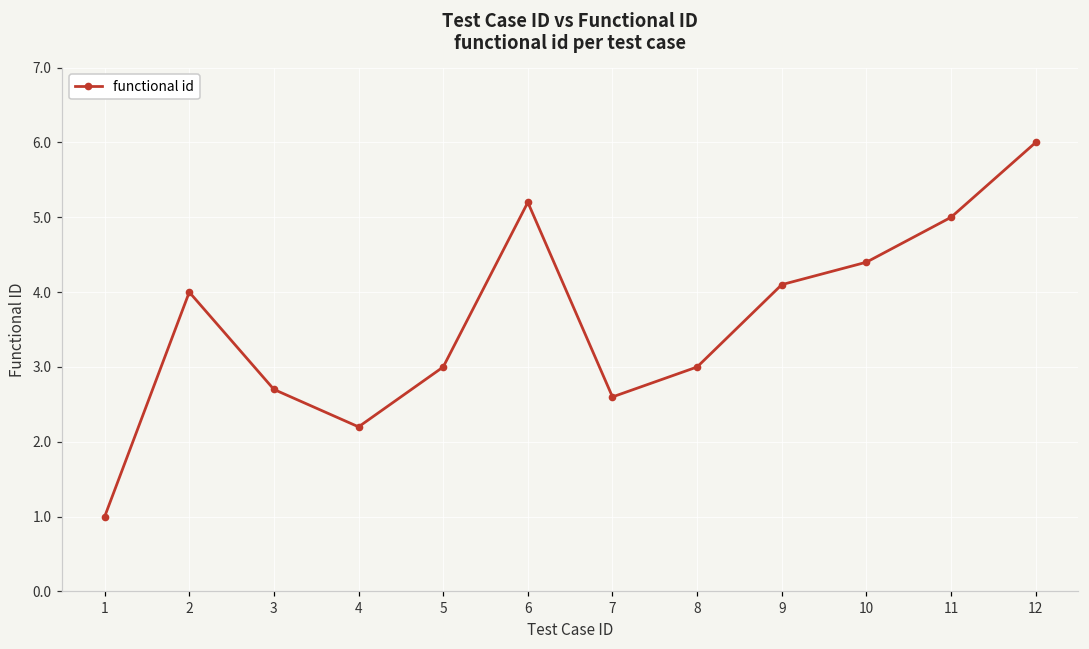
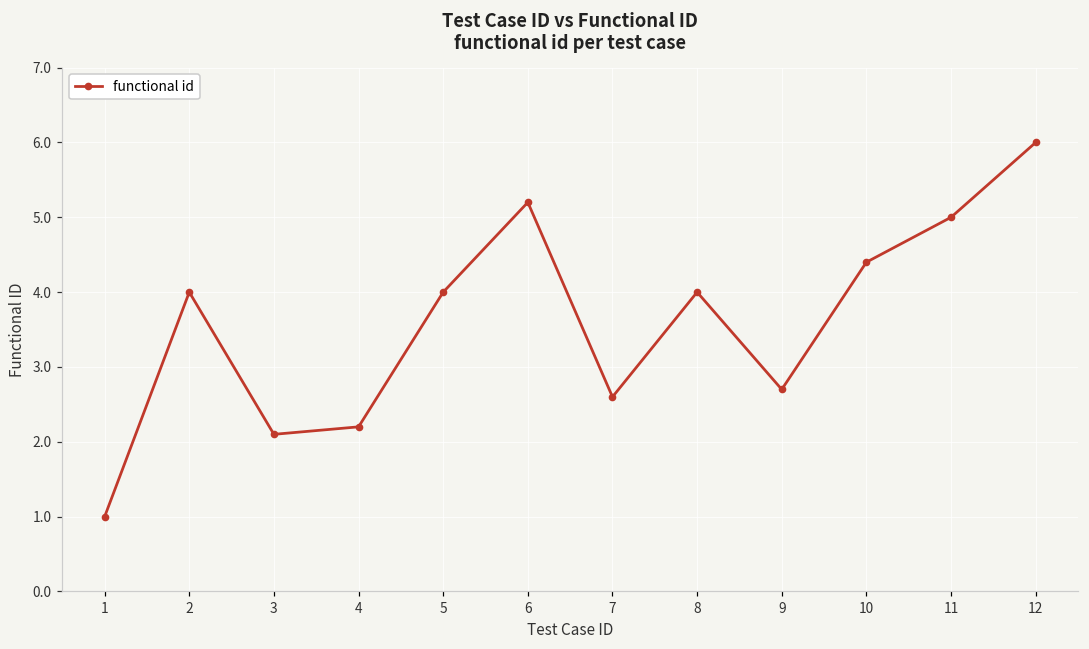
3: 2.7 -> 2.1
5: 3 -> 4
8: 3 -> 4
9: 4.1 -> 2.7
